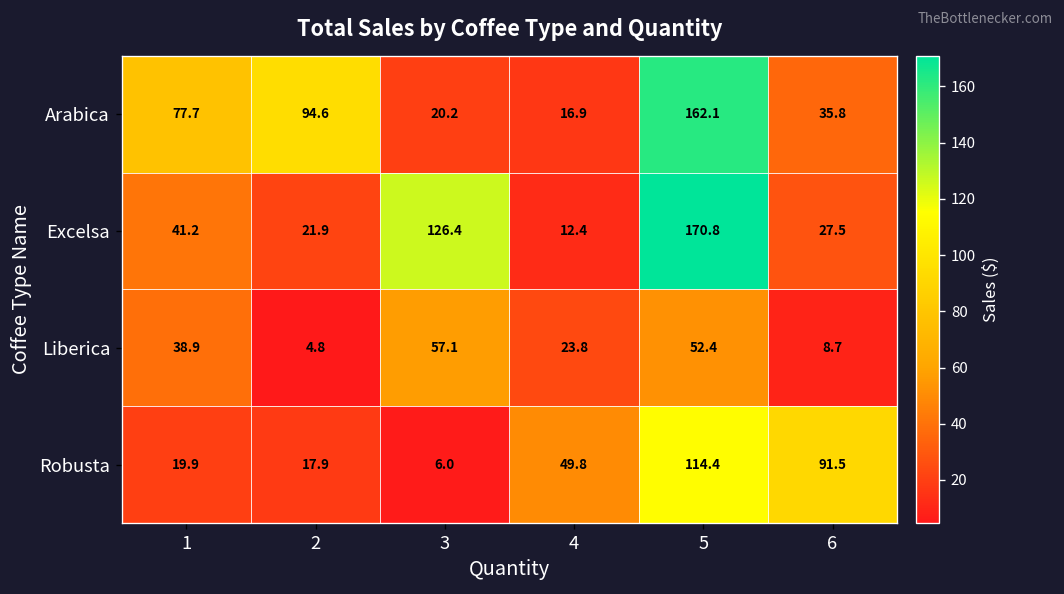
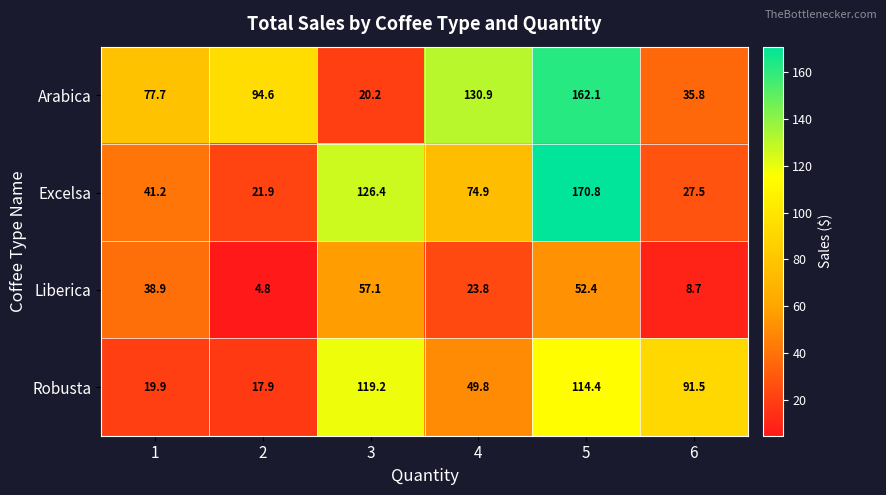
Arabica, 4: 16.9 -> 130.9
Excelsa, 4: 12.4 -> 74.9
Robusta, 3: 6.0 -> 119.2
